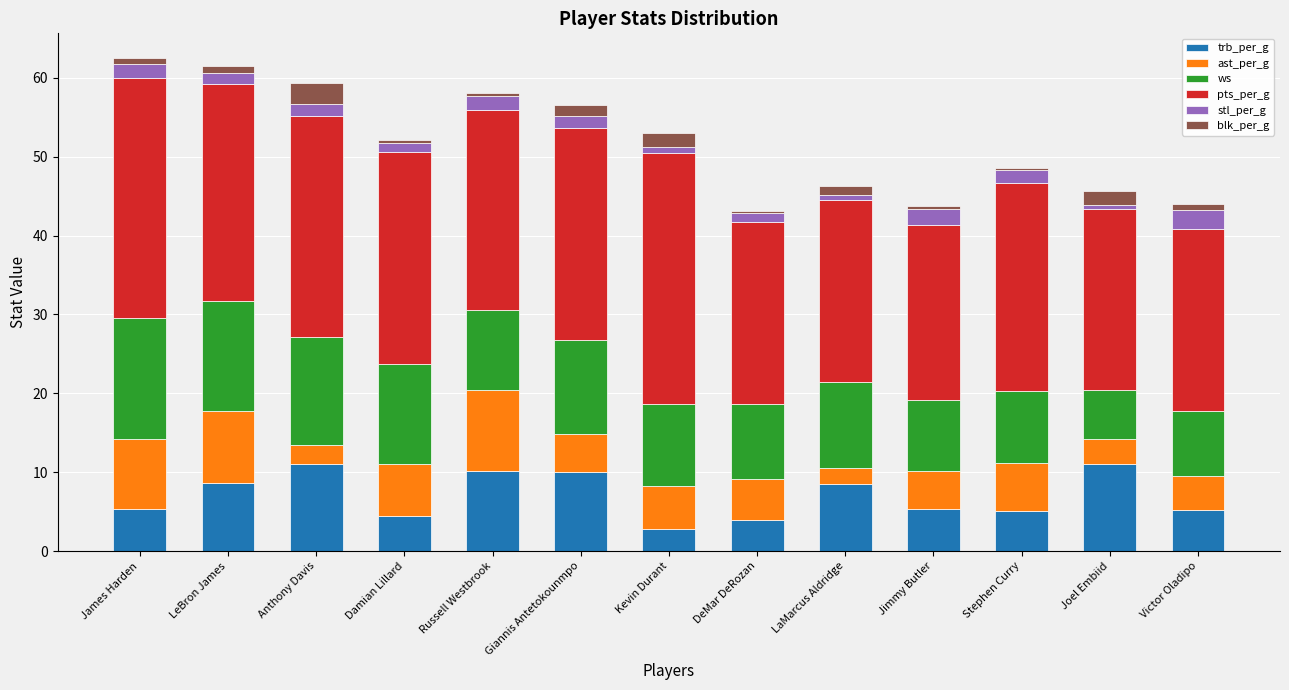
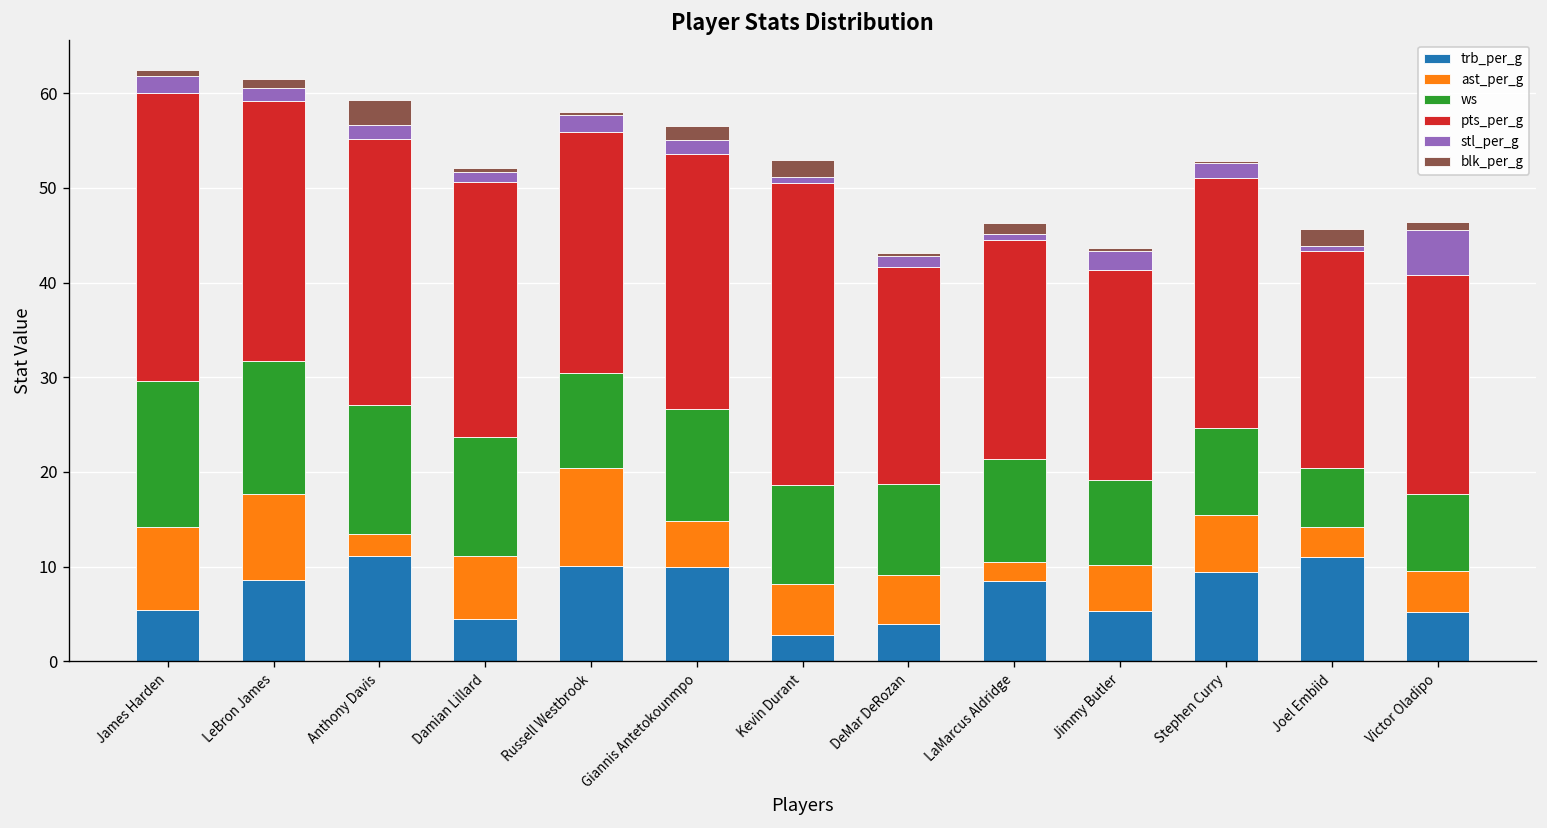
trb_per_g, Stephen Curry: 5 -> 9
stl_per_g, Victor Oladipo: 2 -> 5
